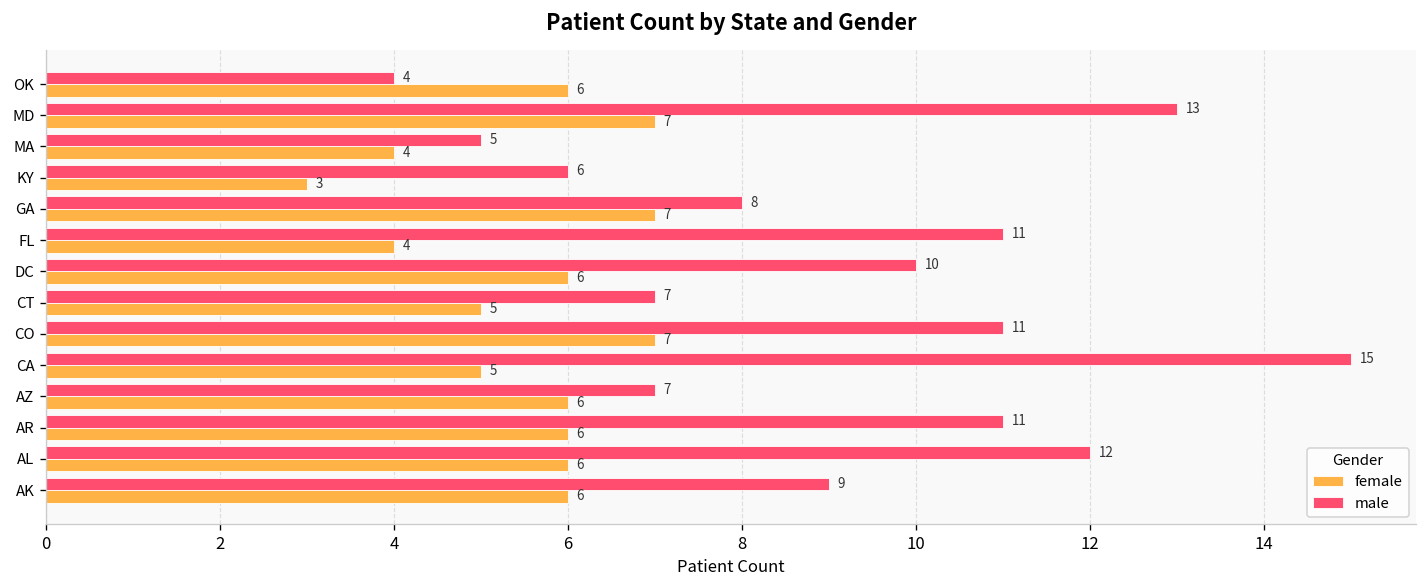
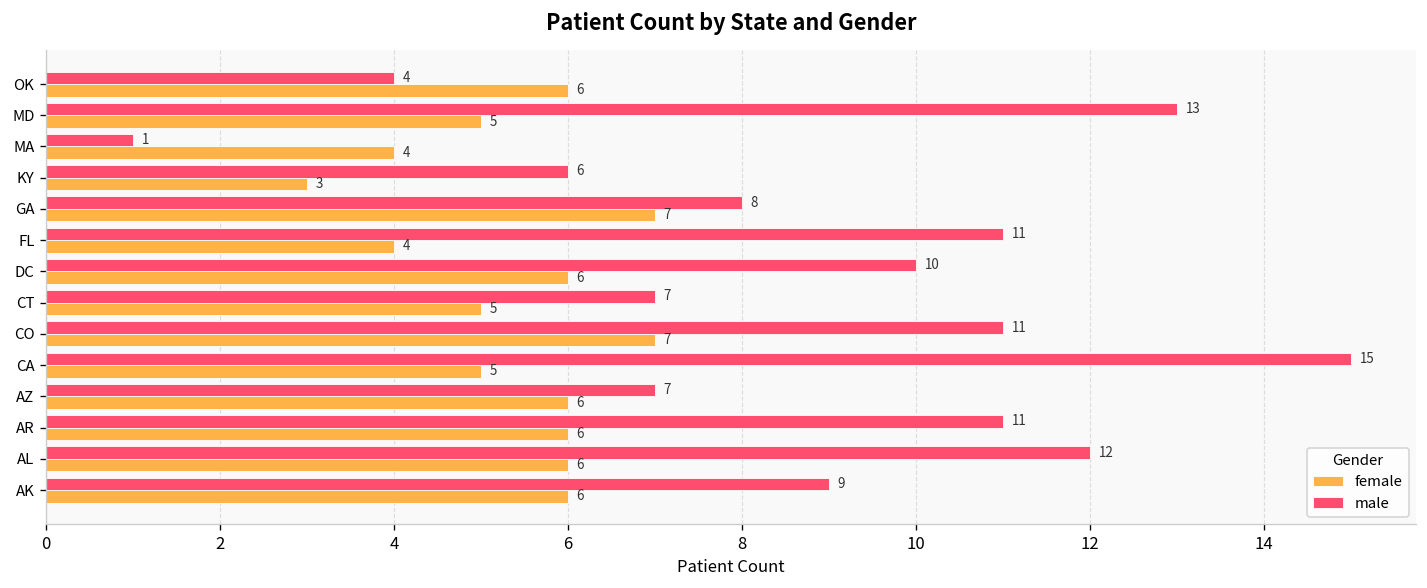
female, MD: 7 -> 5
male, MA: 5 -> 1
